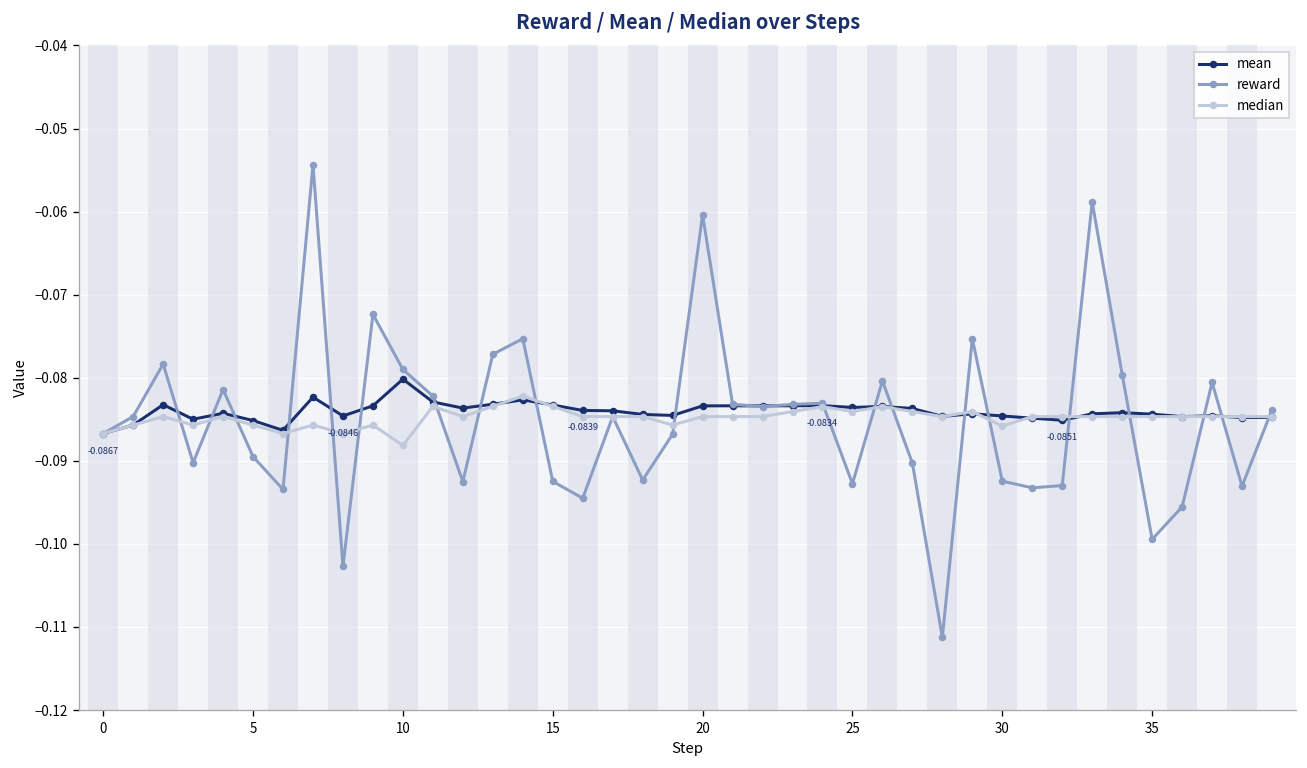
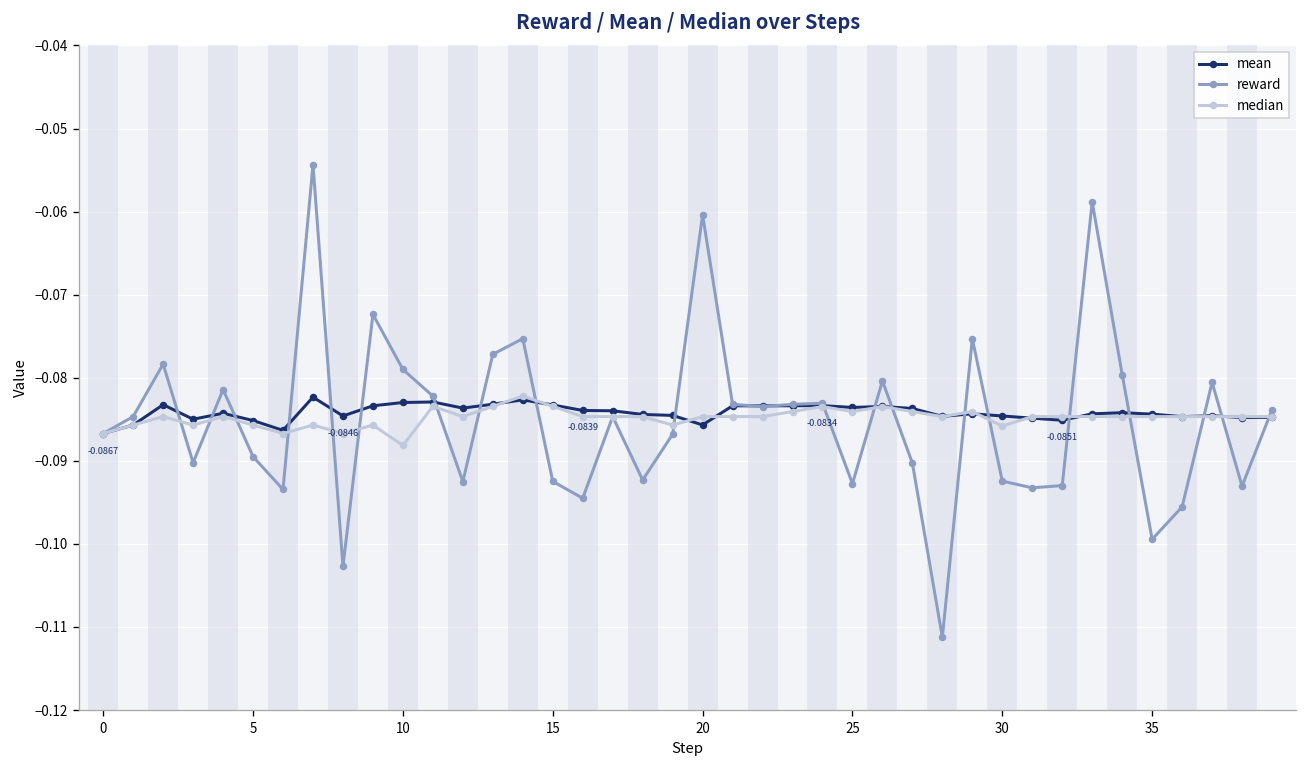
mean, 10: -0.080 -> -0.083
mean, 20: -0.083 -> -0.086
